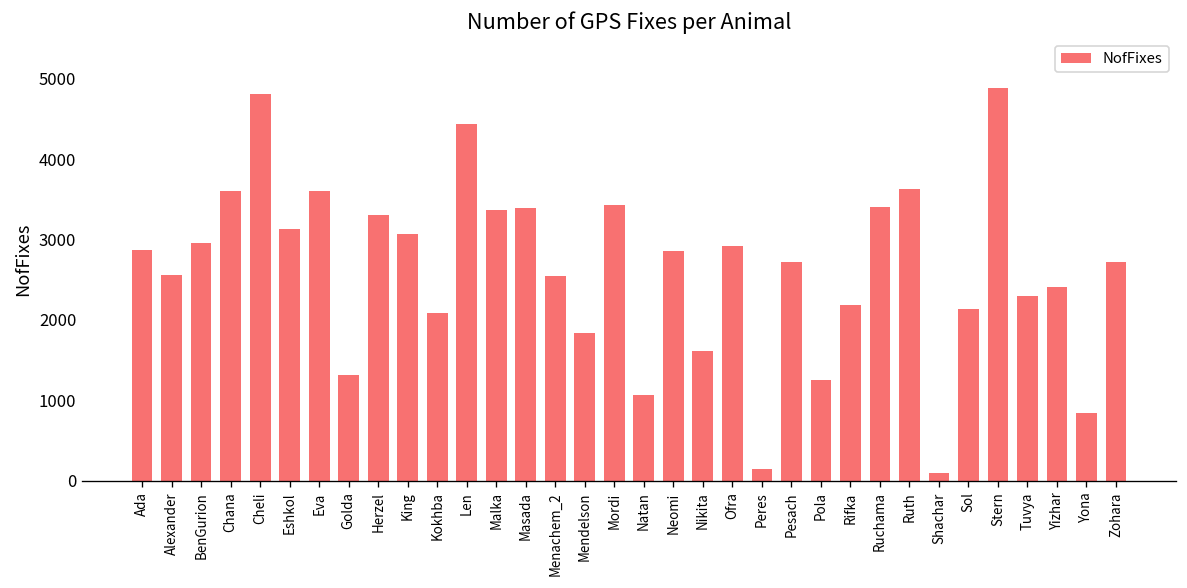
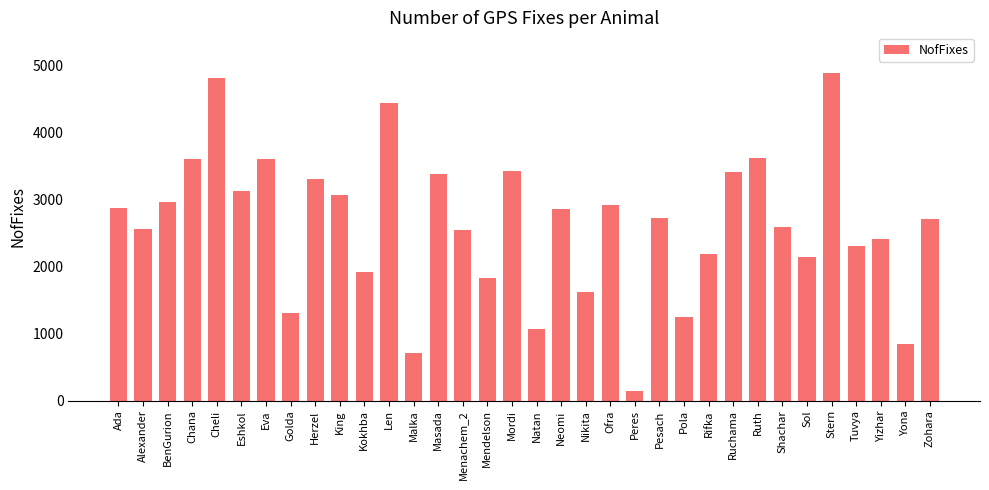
Kokhba: 2100 -> 1900
Malka: 3400 -> 700
Shachar: 100 -> 2600
